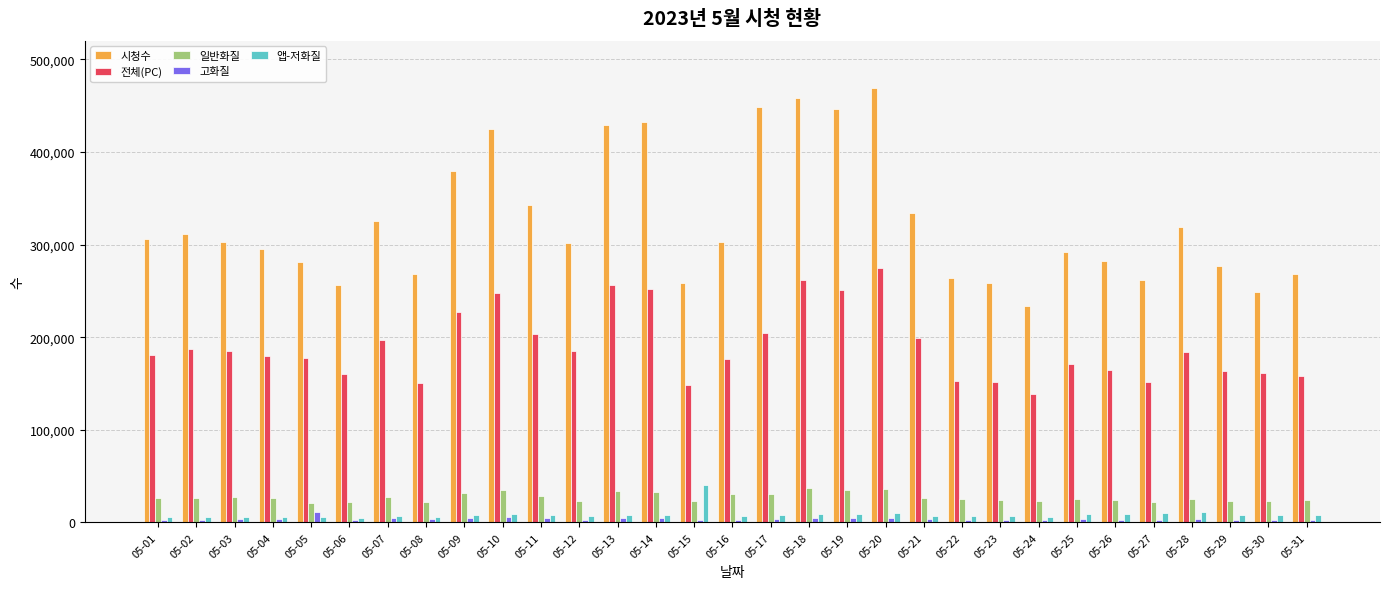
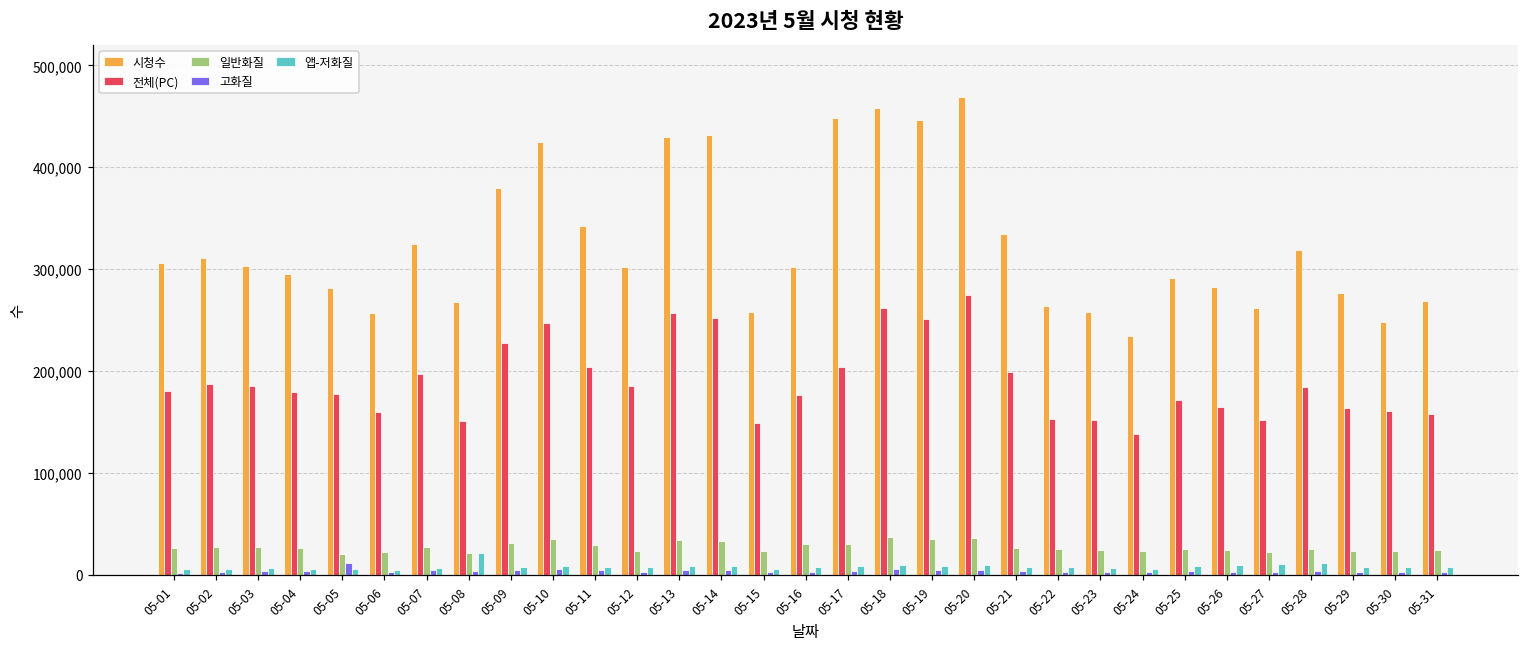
앱-저화질, 05-08: 10,000 -> 20,000
앱-저화질, 05-15: 40,000 -> 10,000
